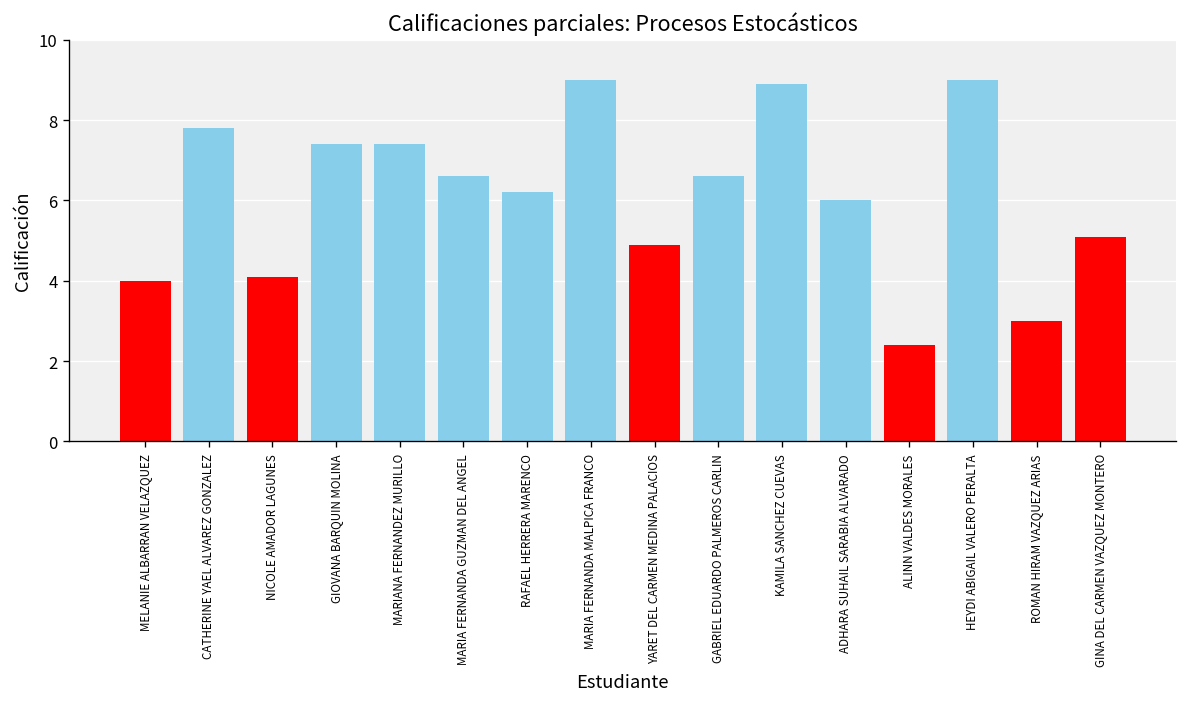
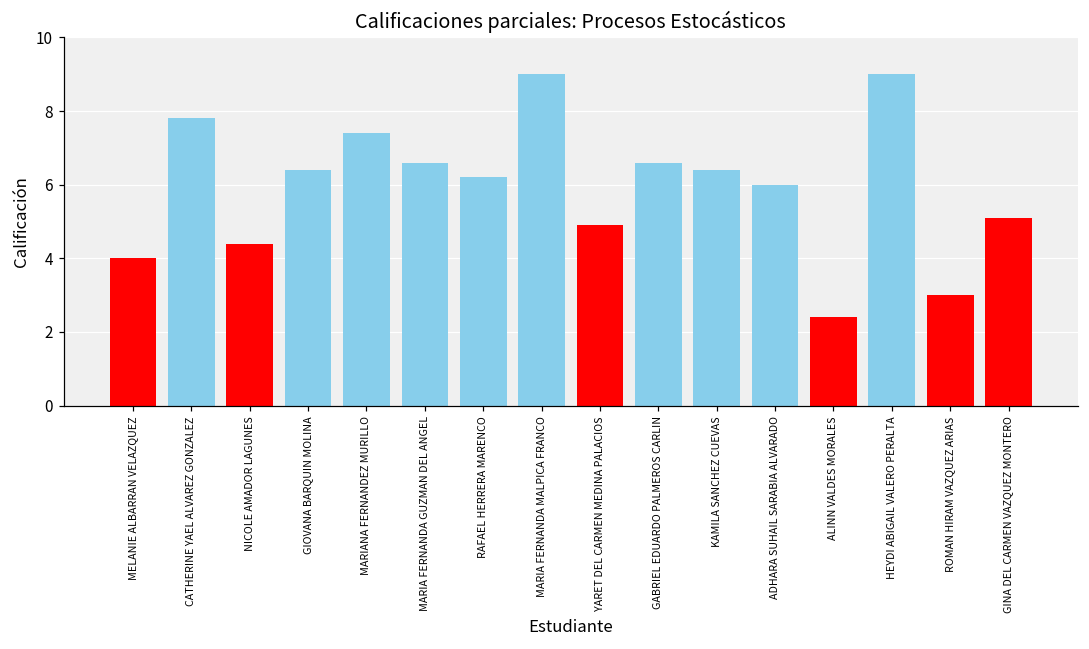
NICOLE AMADOR LAGUNES: 4.1 -> 4.4
GIOVANA BARQUIN MOLINA: 7.4 -> 6.4
KAMILA SANCHEZ CUEVAS: 8.9 -> 6.4
